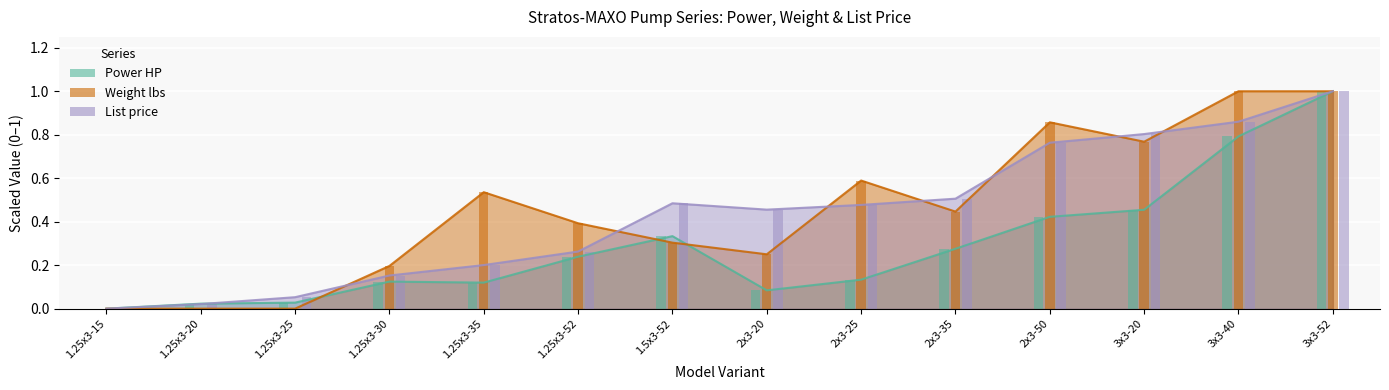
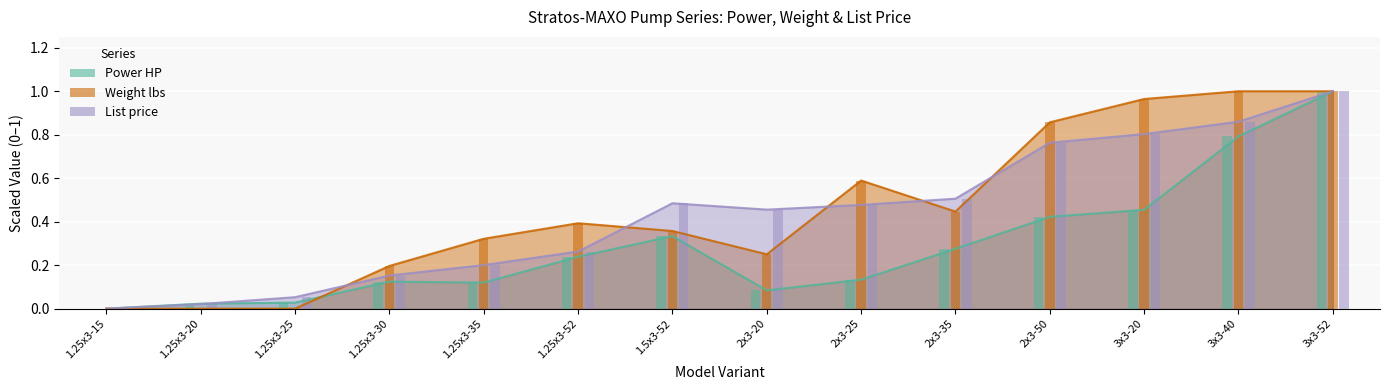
Weight lbs, 1.25x3-35: 0.54 -> 0.32
Weight lbs, 1.5x3-52: 0.30 -> 0.36
Weight lbs, 3x3-20: 0.77 -> 0.96
